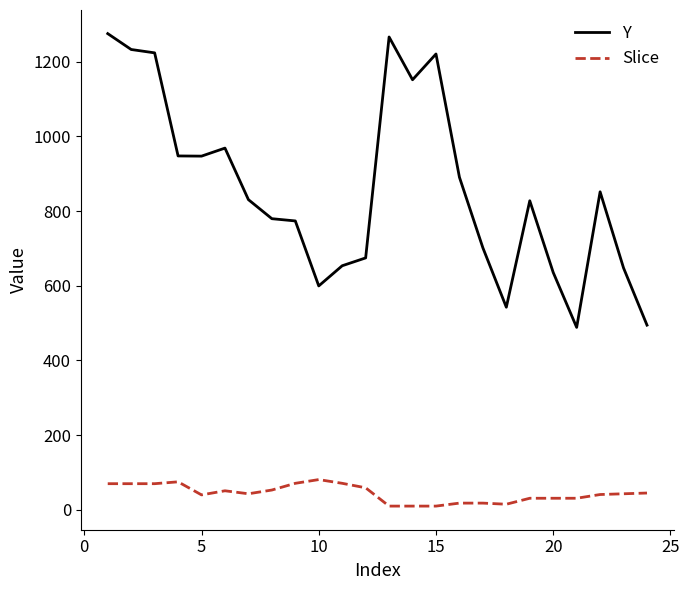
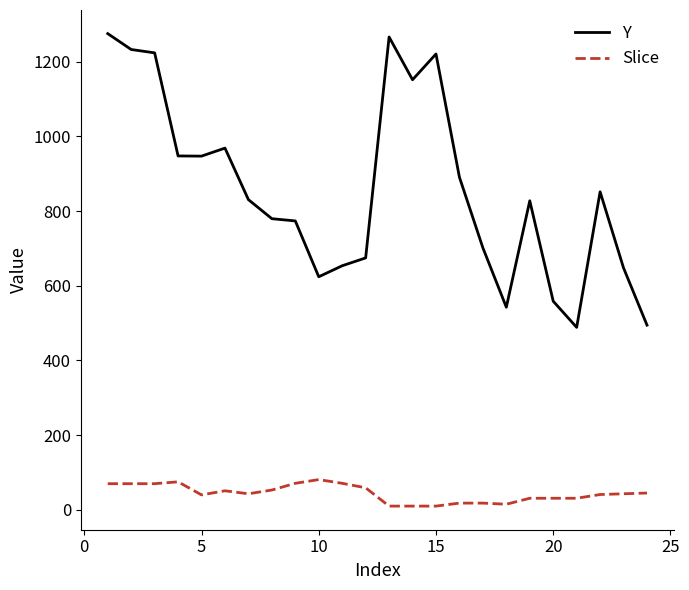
Y, 10: 600 -> 620
Y, 20: 640 -> 560
